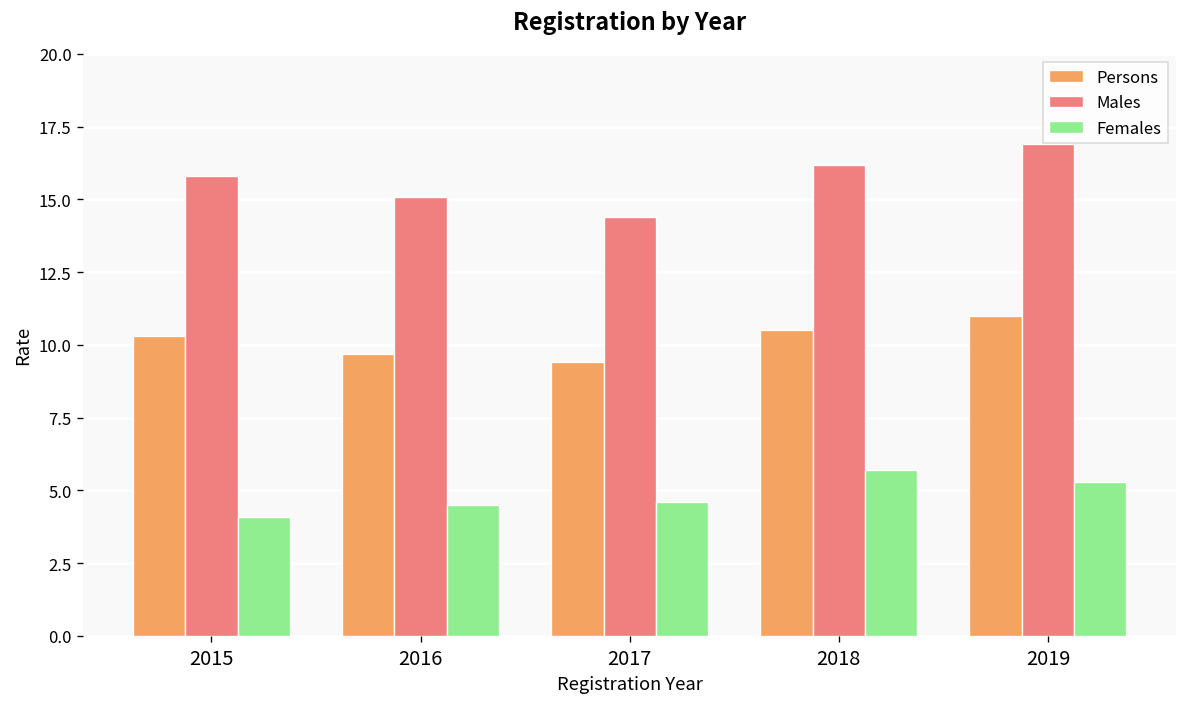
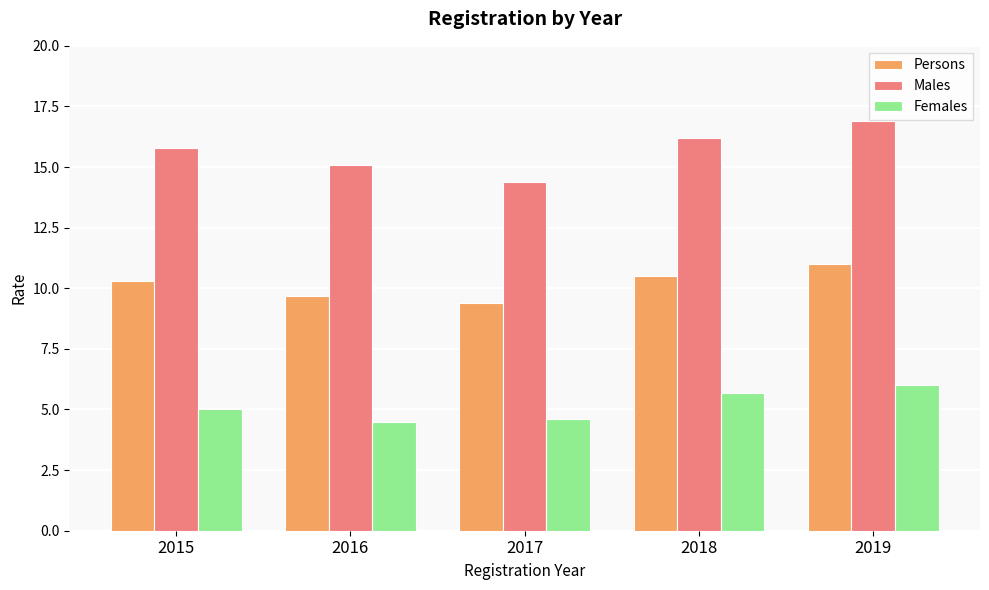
Females, 2015: 4.1 -> 5.0
Females, 2019: 5.3 -> 6.0
